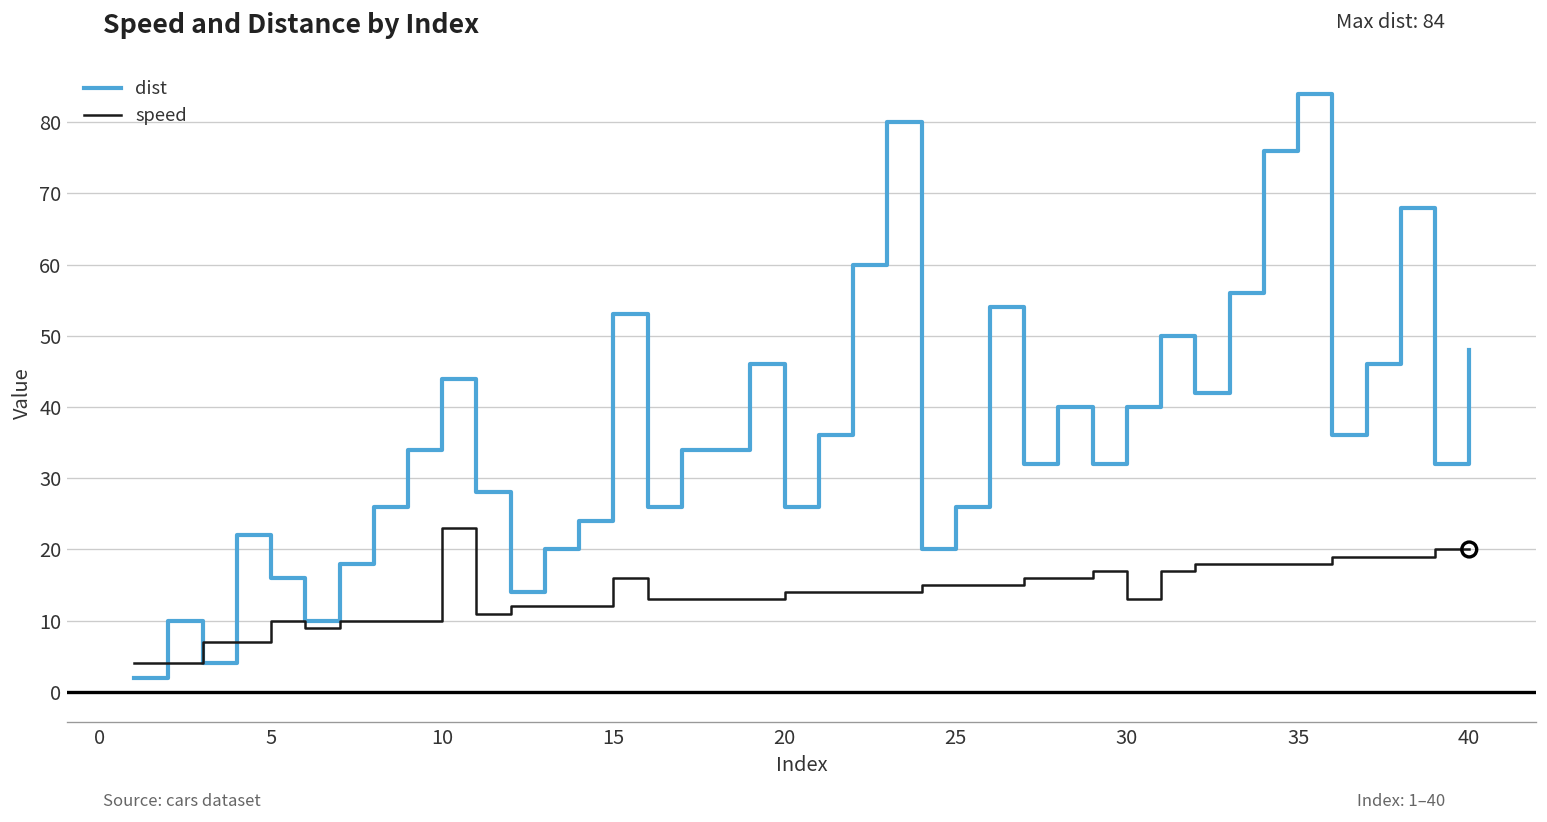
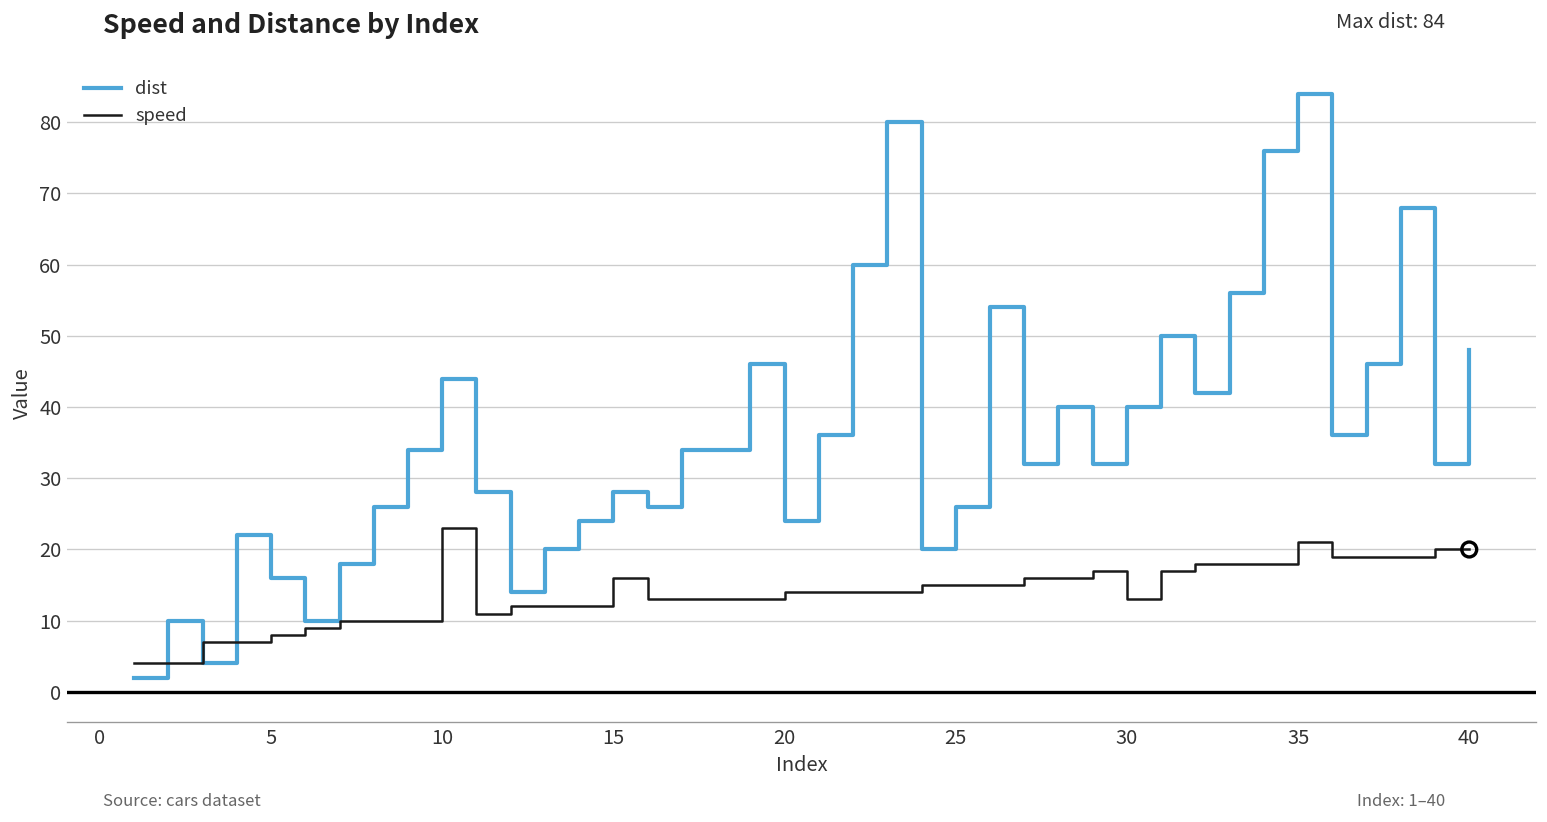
speed, 5: 10 -> 8
dist, 15: 53 -> 28
dist, 20: 26 -> 24
speed, 35: 18 -> 21
